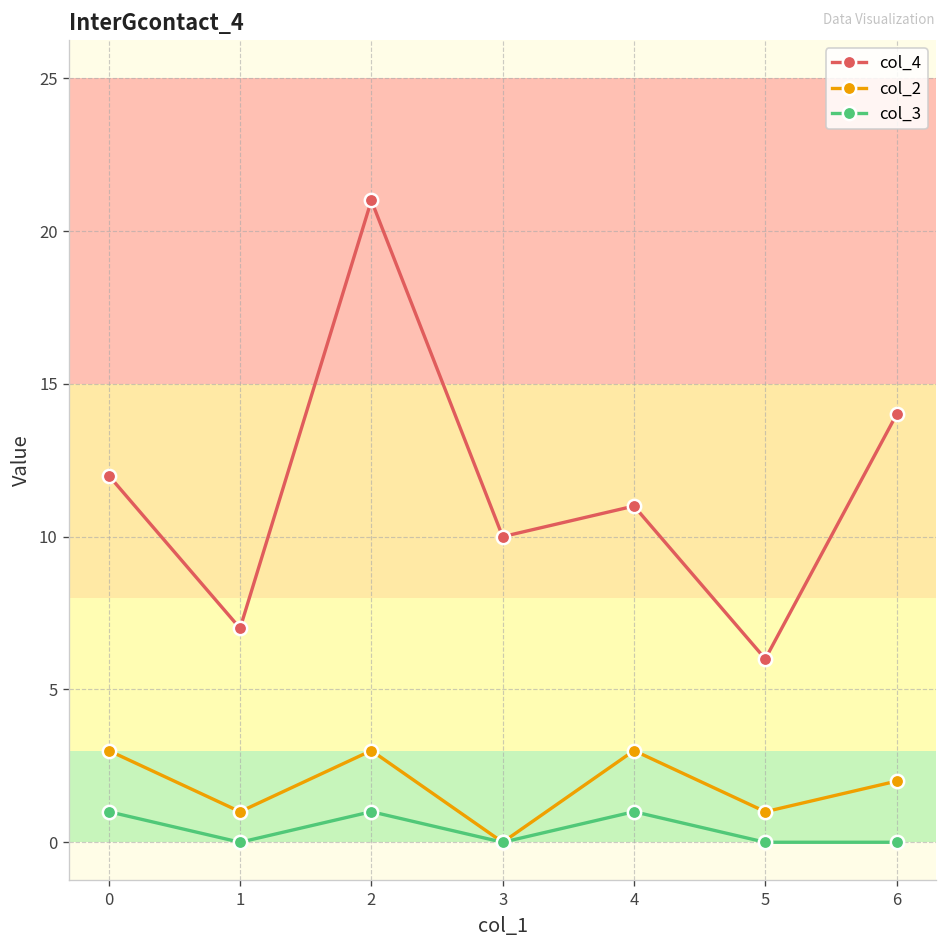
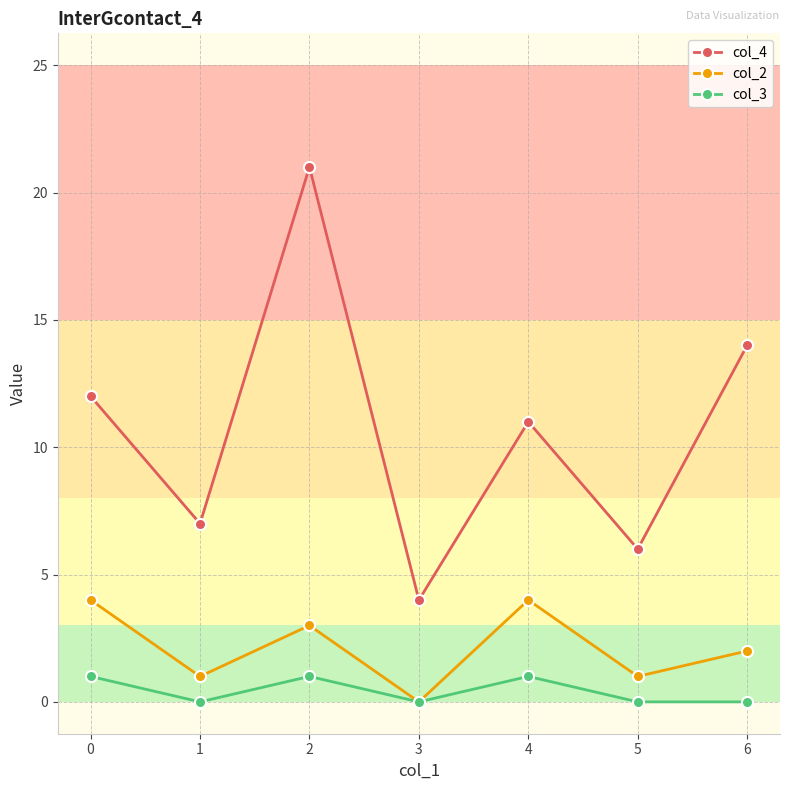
col_2, 0: 3 -> 4
col_4, 3: 10 -> 4
col_2, 4: 3 -> 4
